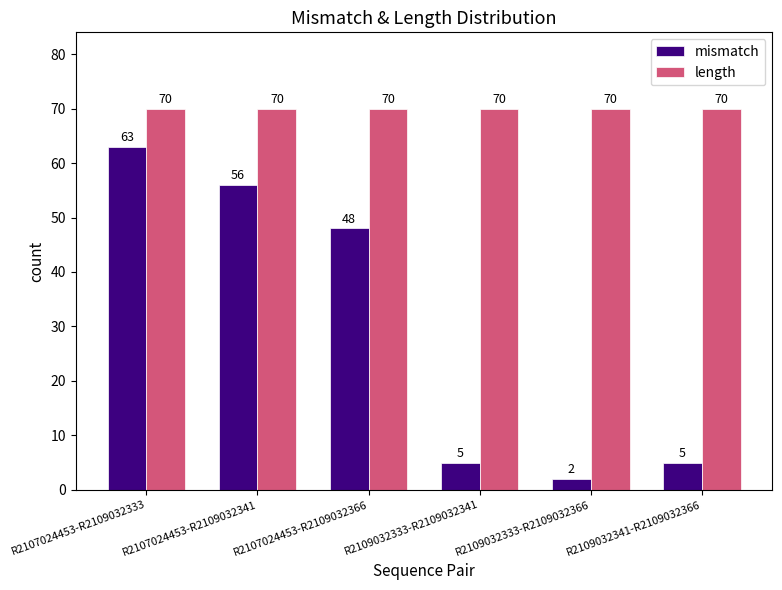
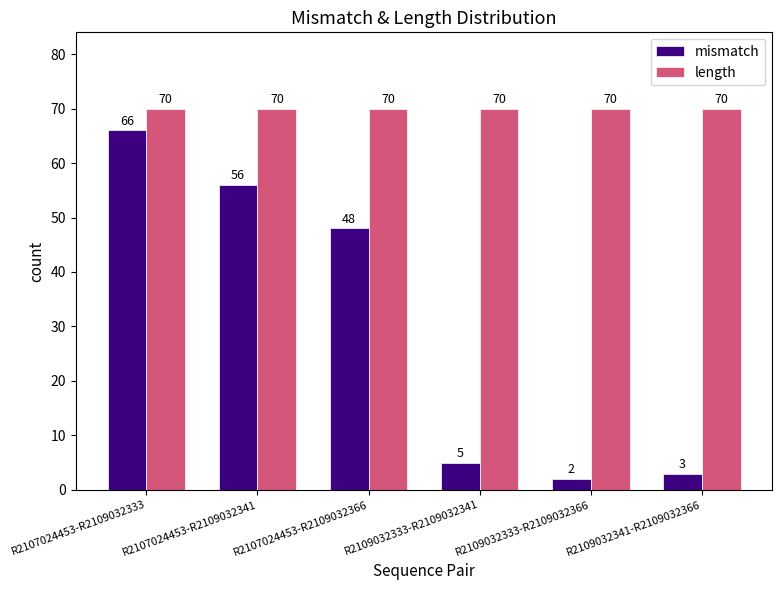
mismatch, R2107024453-R2109032333: 63 -> 66
mismatch, R2109032341-R2109032366: 5 -> 3
